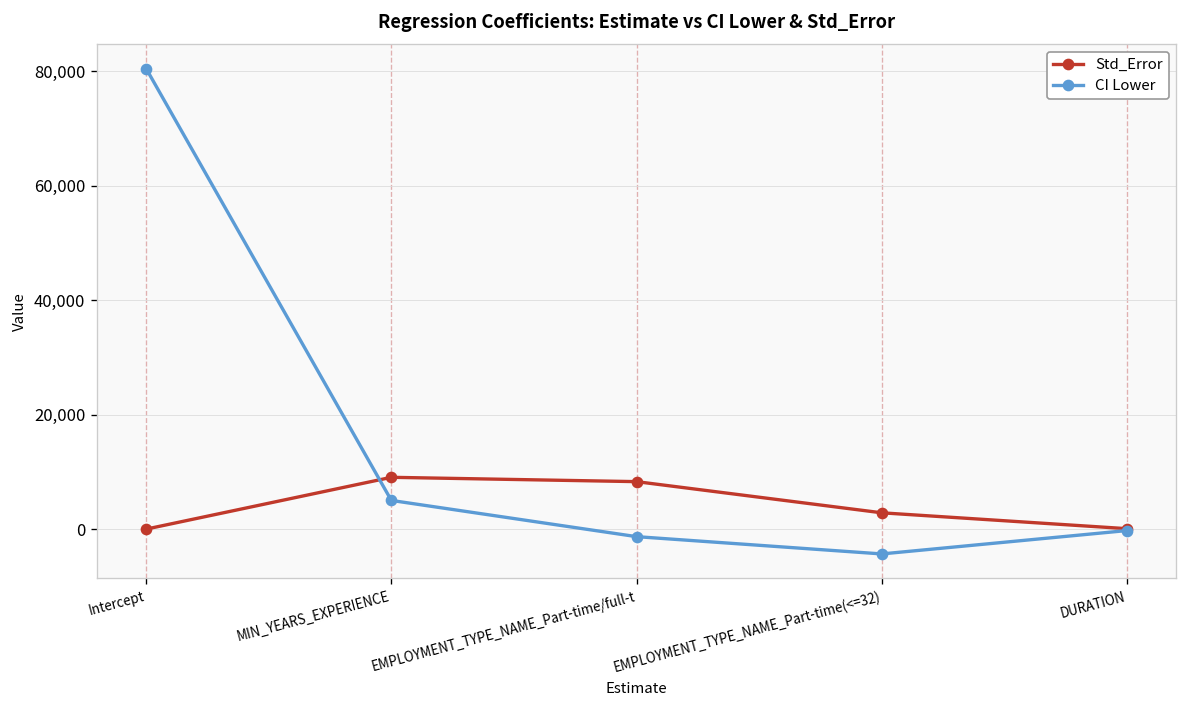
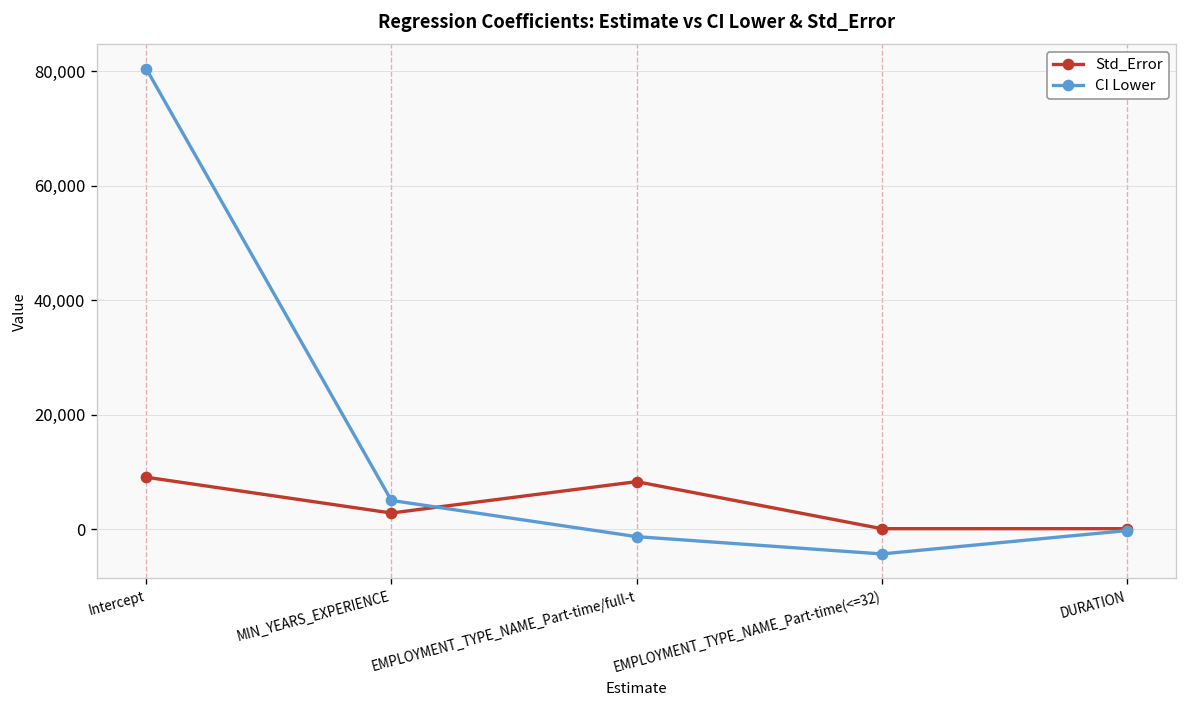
Std_Error, Intercept: 0 -> 9,000
Std_Error, MIN_YEARS_EXPERIENCE: 9,000 -> 3,000
Std_Error, EMPLOYMENT_TYPE_NAME_Part-time(<=32): 3,000 -> 0
